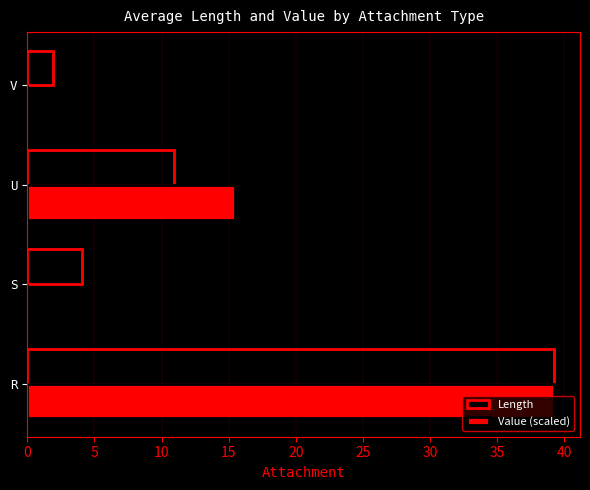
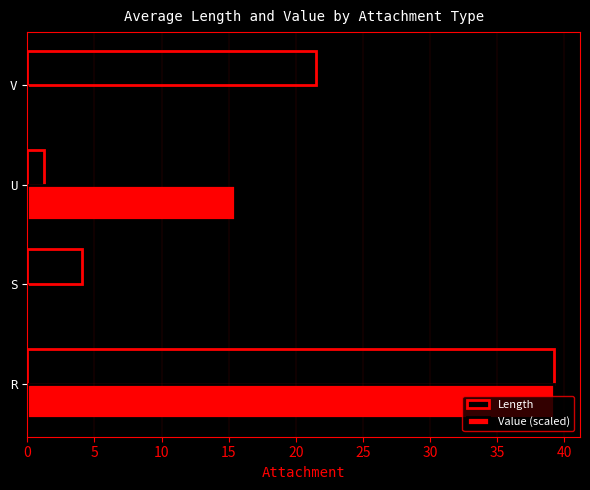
Length, V: 1.9 -> 21.5
Length, U: 11.0 -> 1.3
